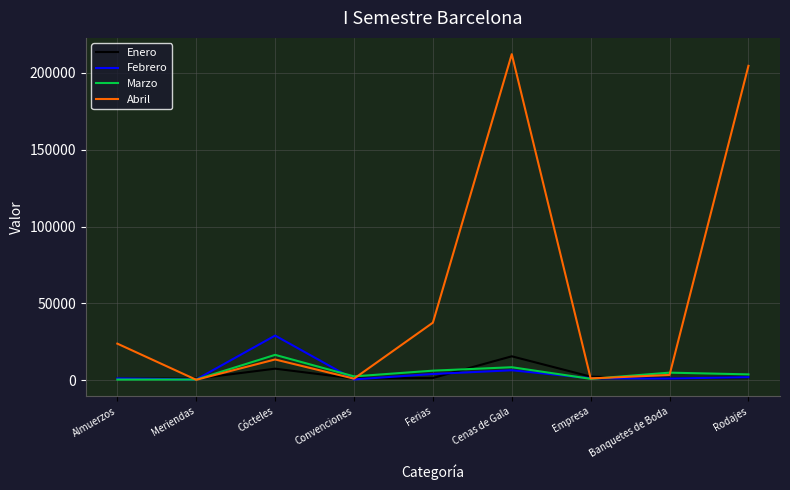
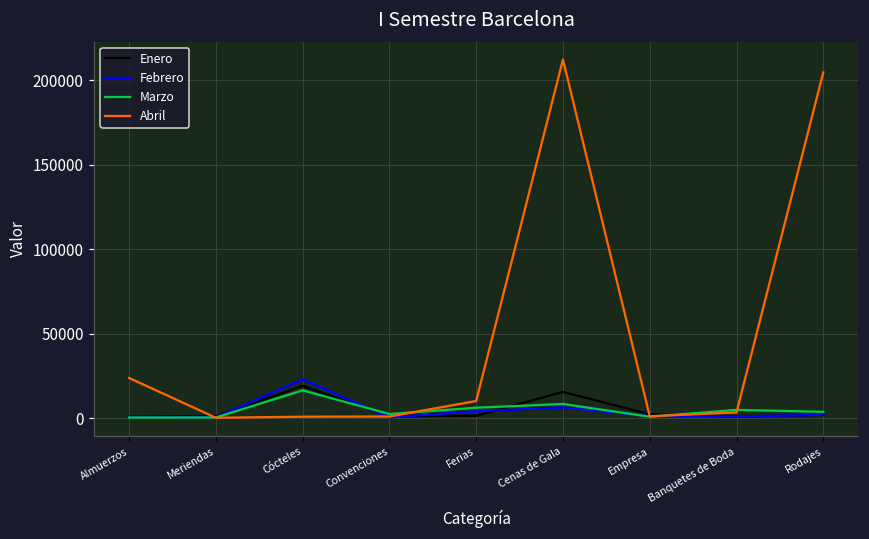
Enero, Cócteles: 8000 -> 19000
Febrero, Cócteles: 29000 -> 23000
Abril, Cócteles: 14000 -> 1000
Abril, Ferias: 38000 -> 10000
